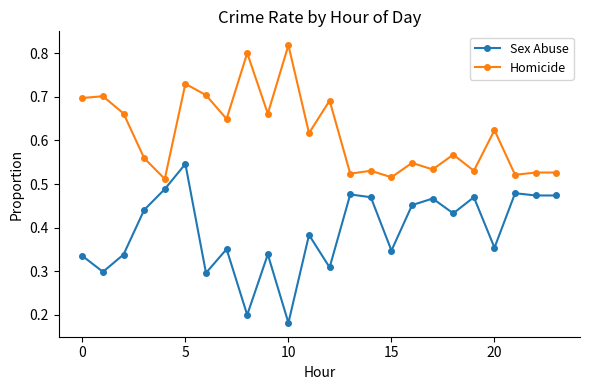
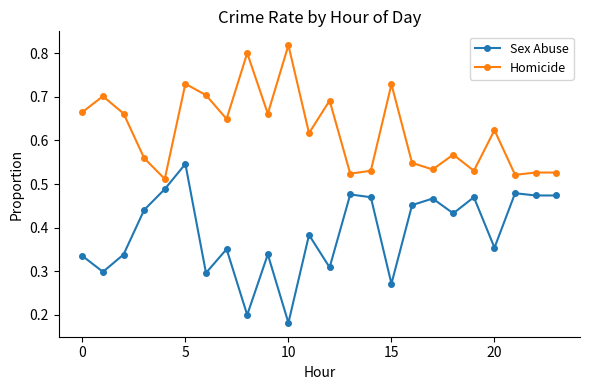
Homicide, 0: 0.70 -> 0.66
Sex Abuse, 15: 0.35 -> 0.27
Homicide, 15: 0.52 -> 0.73
